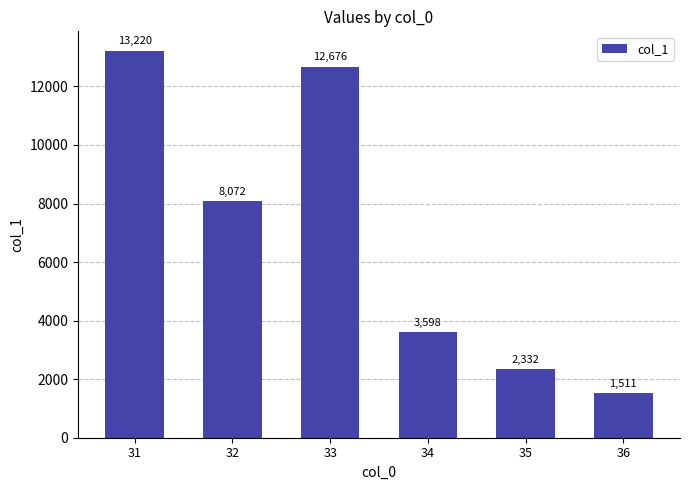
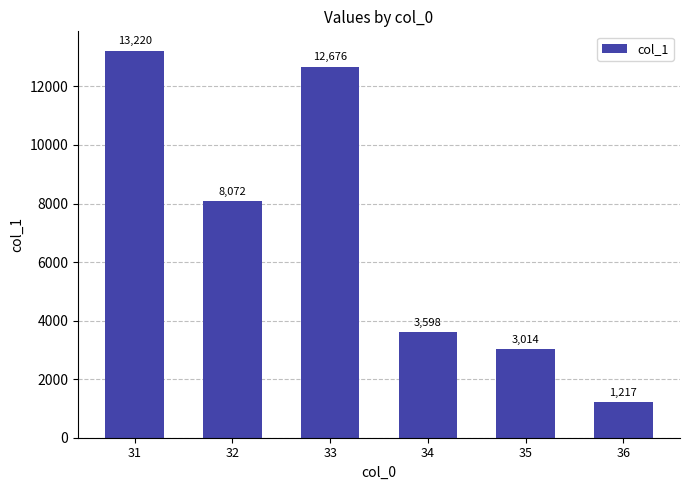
35: 2,332 -> 3,014
36: 1,511 -> 1,217
